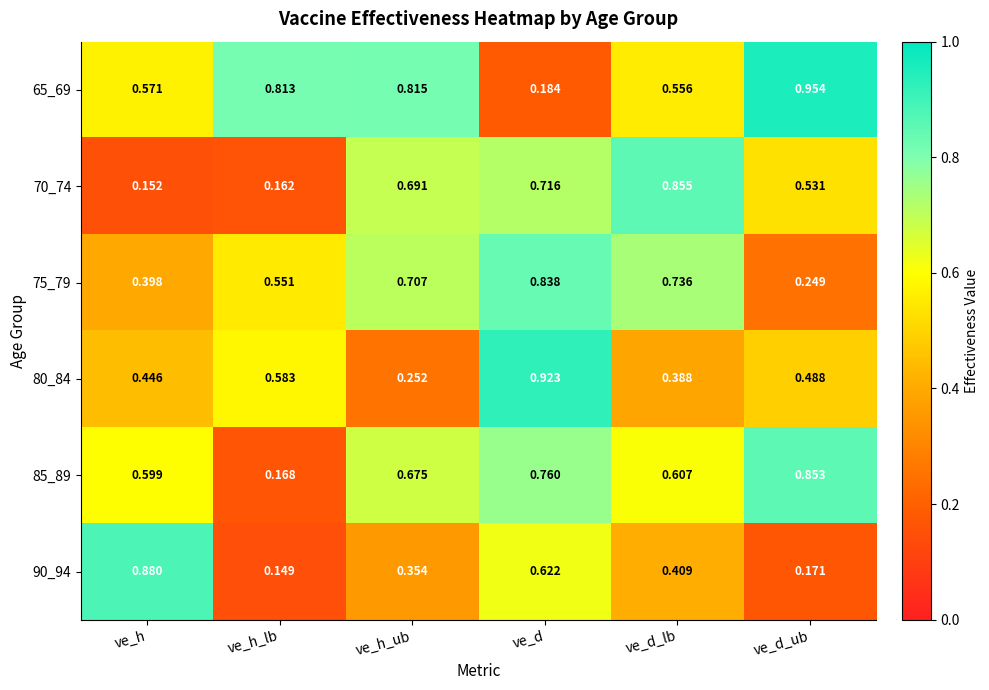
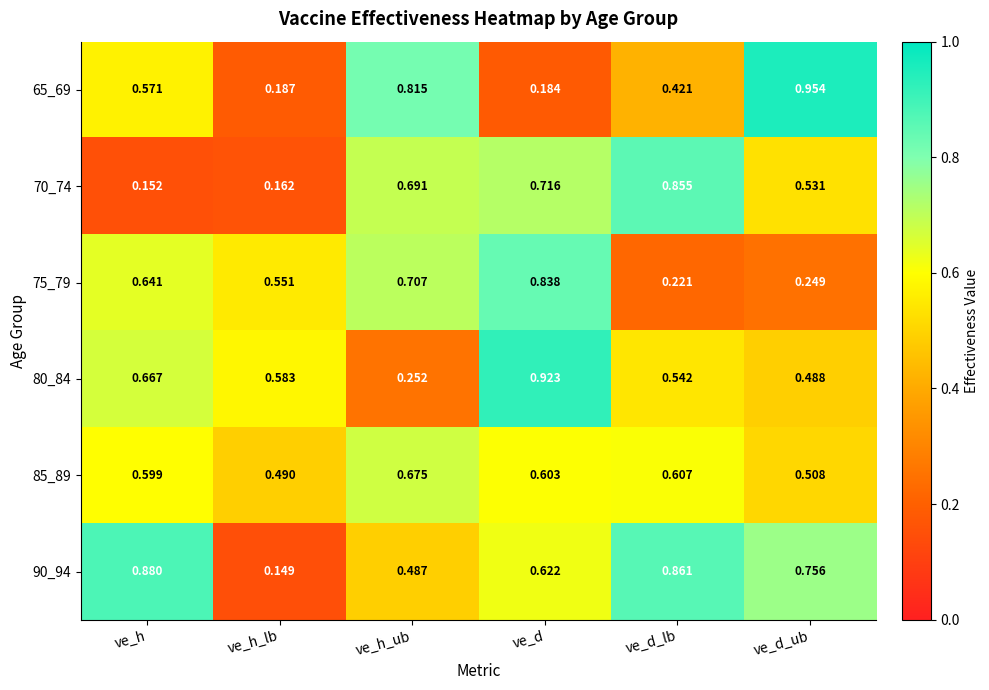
65_69, ve_h_lb: 0.813 -> 0.187
65_69, ve_d_lb: 0.556 -> 0.421
75_79, ve_h: 0.398 -> 0.641
75_79, ve_d_lb: 0.736 -> 0.221
80_84, ve_h: 0.446 -> 0.667
80_84, ve_d_lb: 0.388 -> 0.542
85_89, ve_h_lb: 0.168 -> 0.490
85_89, ve_d: 0.760 -> 0.603
85_89, ve_d_ub: 0.853 -> 0.508
90_94, ve_h_ub: 0.354 -> 0.487
90_94, ve_d_lb: 0.409 -> 0.861
90_94, ve_d_ub: 0.171 -> 0.756
